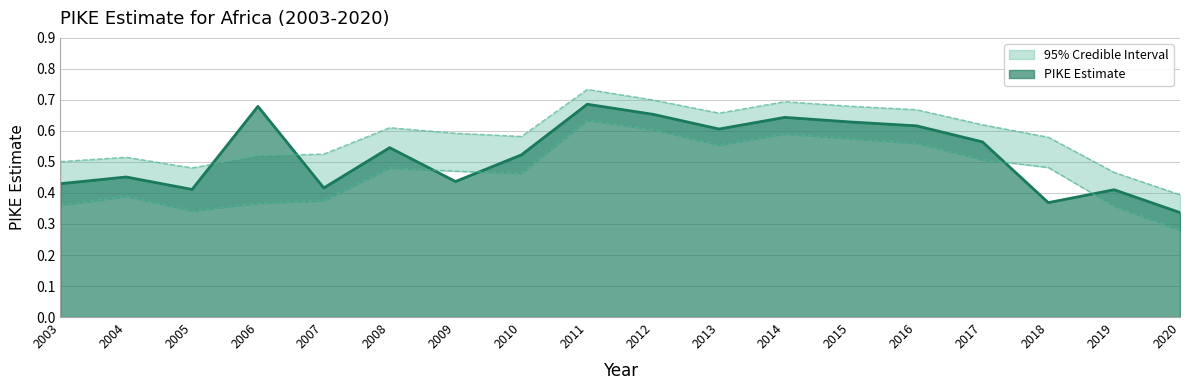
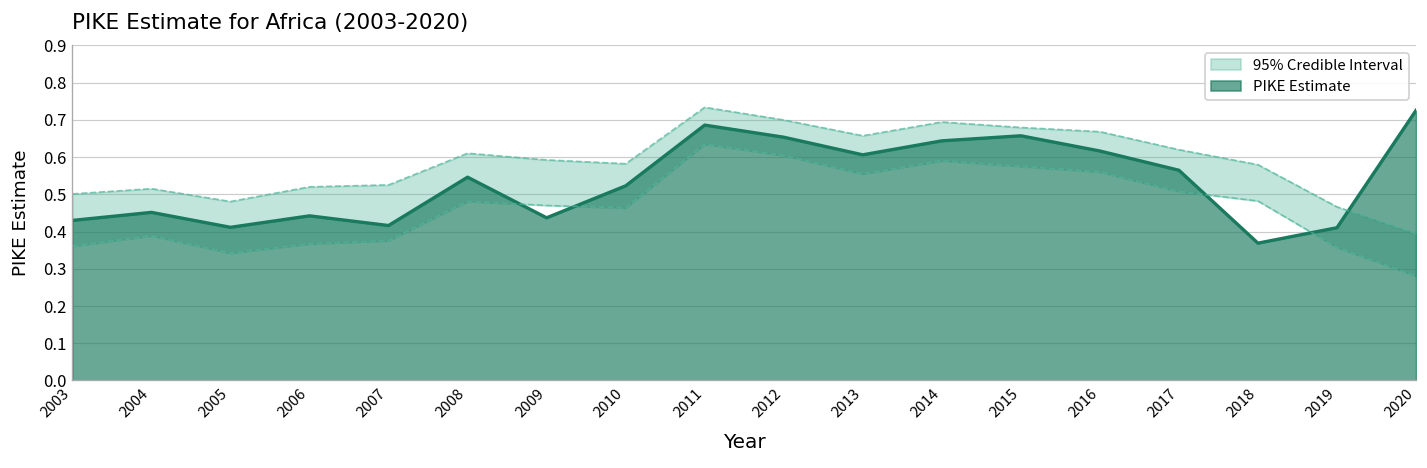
PIKE Estimate, 2006: 0.68 -> 0.44
PIKE Estimate, 2015: 0.63 -> 0.66
PIKE Estimate, 2020: 0.34 -> 0.73
